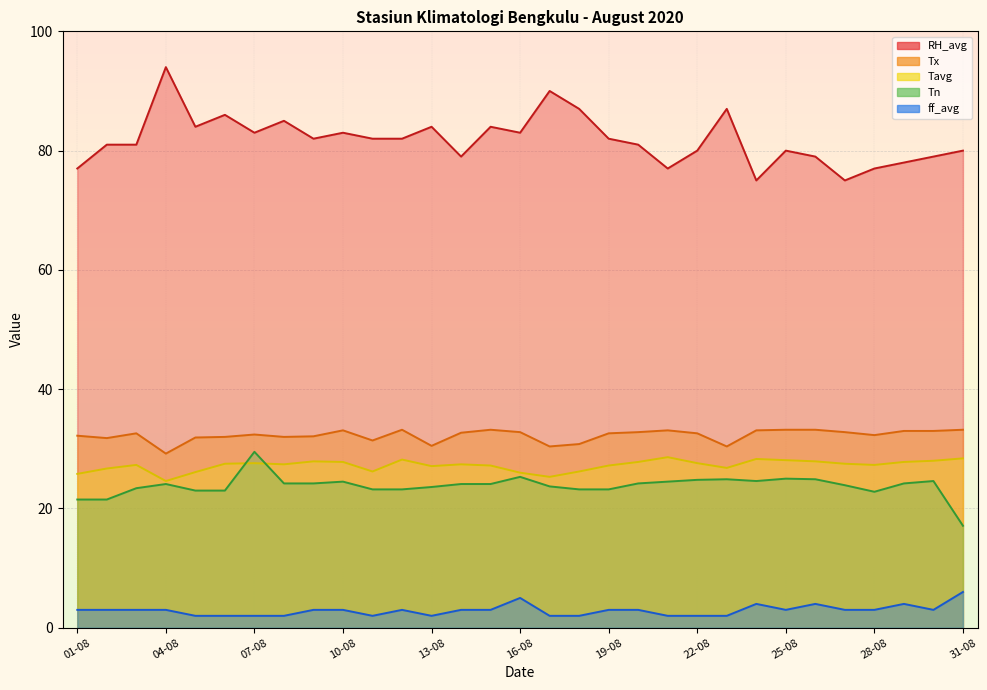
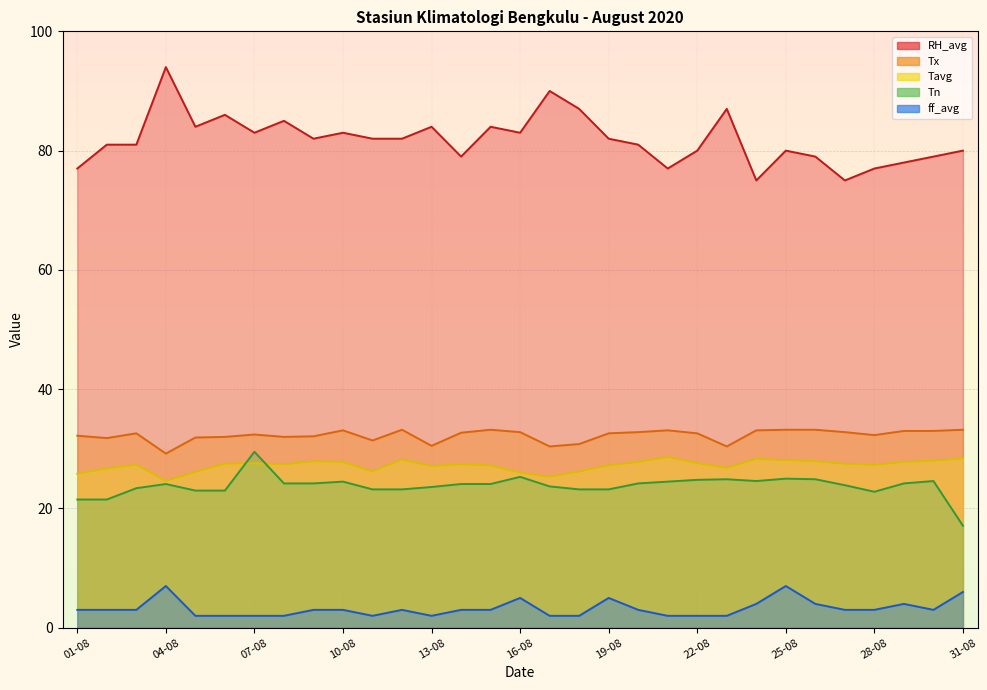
ff_avg, 04-08: 3 -> 7
ff_avg, 19-08: 3 -> 5
ff_avg, 25-08: 3 -> 7
